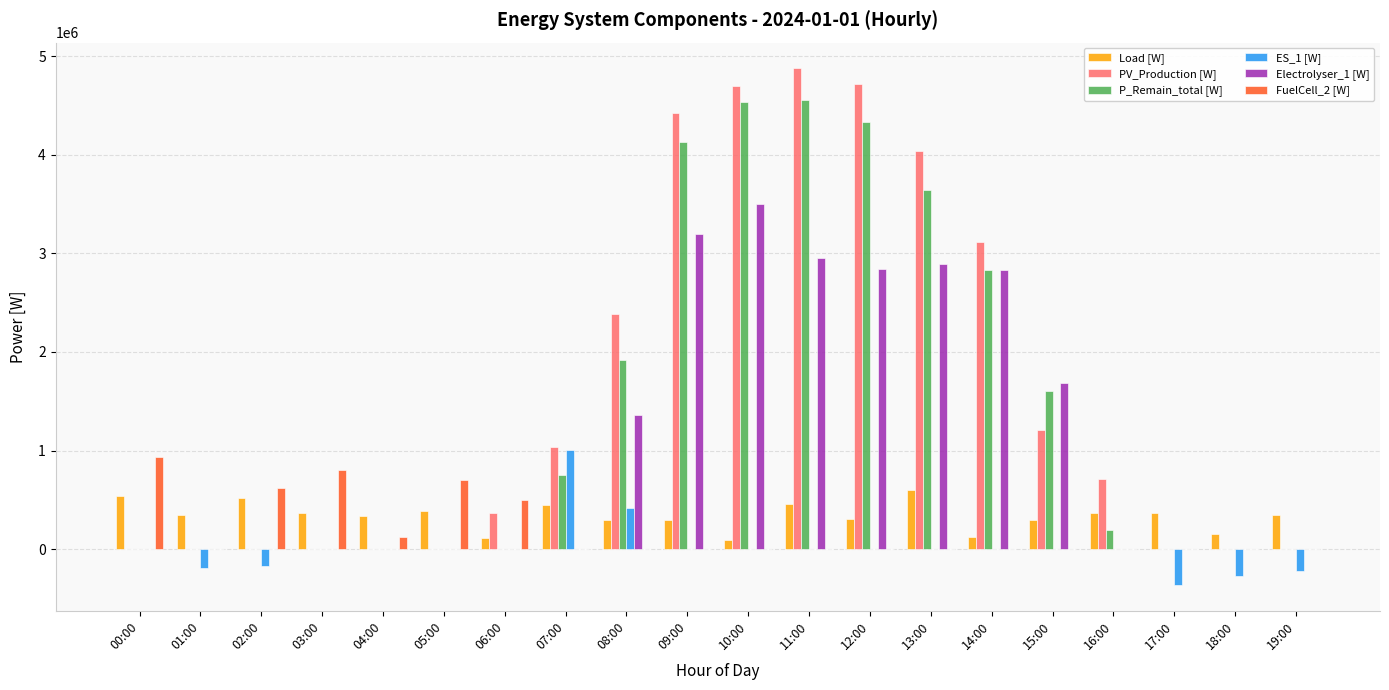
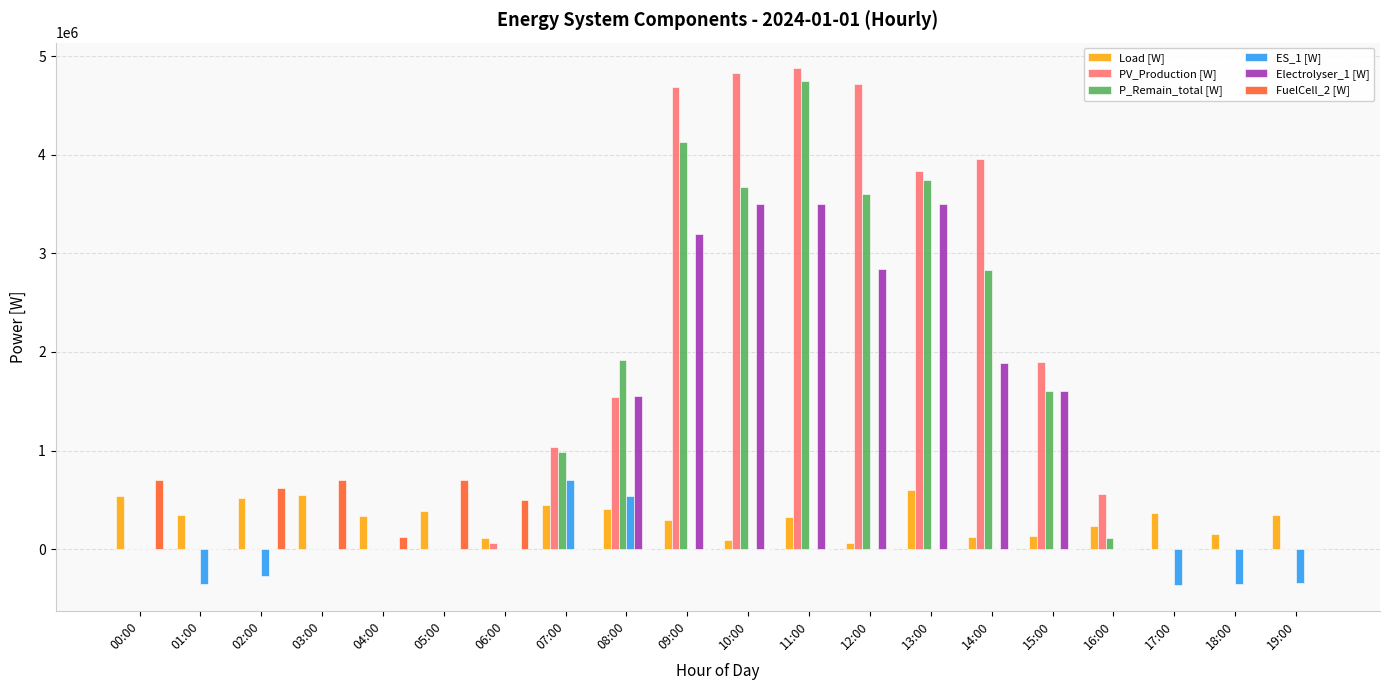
FuelCell_2 [W], 00:00: 900000 -> 700000
ES_1 [W], 01:00: -200000 -> -300000
ES_1 [W], 02:00: -200000 -> -300000
Load [W], 03:00: 400000 -> 500000
FuelCell_2 [W], 03:00: 800000 -> 700000
PV_Production [W], 06:00: 400000 -> 100000
P_Remain_total [W], 07:00: 700000 -> 1000000
ES_1 [W], 07:00: 1000000 -> 700000
Load [W], 08:00: 300000 -> 400000
PV_Production [W], 08:00: 2400000 -> 1500000
ES_1 [W], 08:00: 400000 -> 500000
Electrolyser_1 [W], 08:00: 1400000 -> 1600000
PV_Production [W], 09:00: 4400000 -> 4700000
PV_Production [W], 10:00: 4700000 -> 4800000
P_Remain_total [W], 10:00: 4500000 -> 3700000
Load [W], 11:00: 500000 -> 300000
P_Remain_total [W], 11:00: 4600000 -> 4700000
Electrolyser_1 [W], 11:00: 3000000 -> 3500000
Load [W], 12:00: 300000 -> 100000
P_Remain_total [W], 12:00: 4300000 -> 3600000
PV_Production [W], 13:00: 4000000 -> 3800000
P_Remain_total [W], 13:00: 3600000 -> 3700000
Electrolyser_1 [W], 13:00: 2900000 -> 3500000
PV_Production [W], 14:00: 3100000 -> 4000000
Electrolyser_1 [W], 14:00: 2800000 -> 1900000
Load [W], 15:00: 300000 -> 100000
PV_Production [W], 15:00: 1200000 -> 1900000
Electrolyser_1 [W], 15:00: 1700000 -> 1600000
Load [W], 16:00: 400000 -> 200000
PV_Production [W], 16:00: 700000 -> 600000
P_Remain_total [W], 16:00: 200000 -> 100000
ES_1 [W], 18:00: -300000 -> -400000
ES_1 [W], 19:00: -200000 -> -300000
